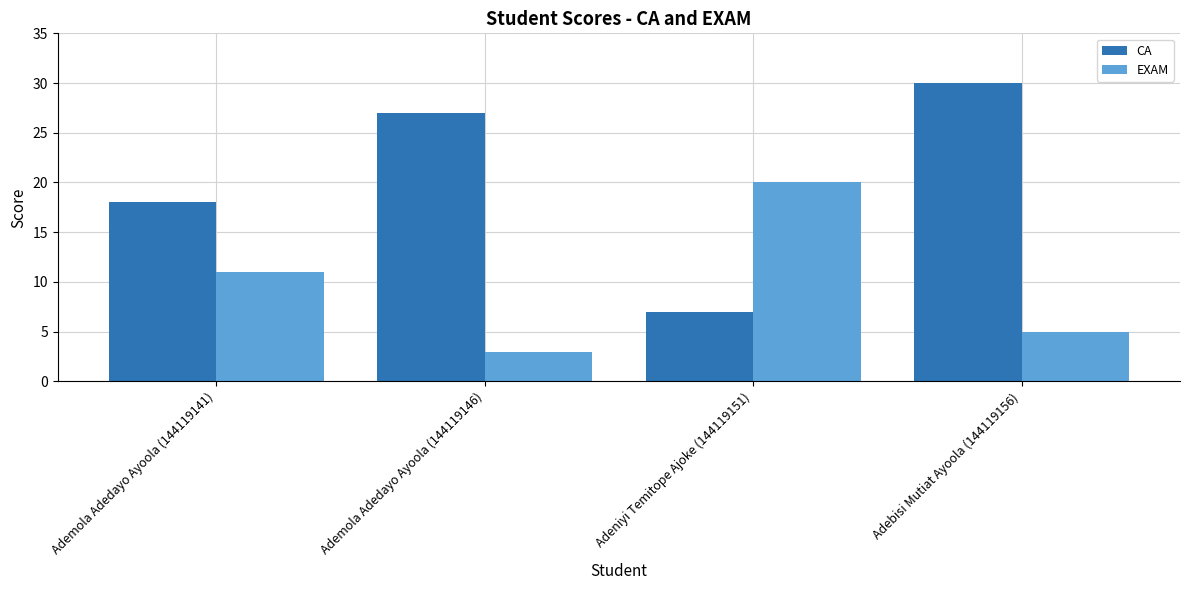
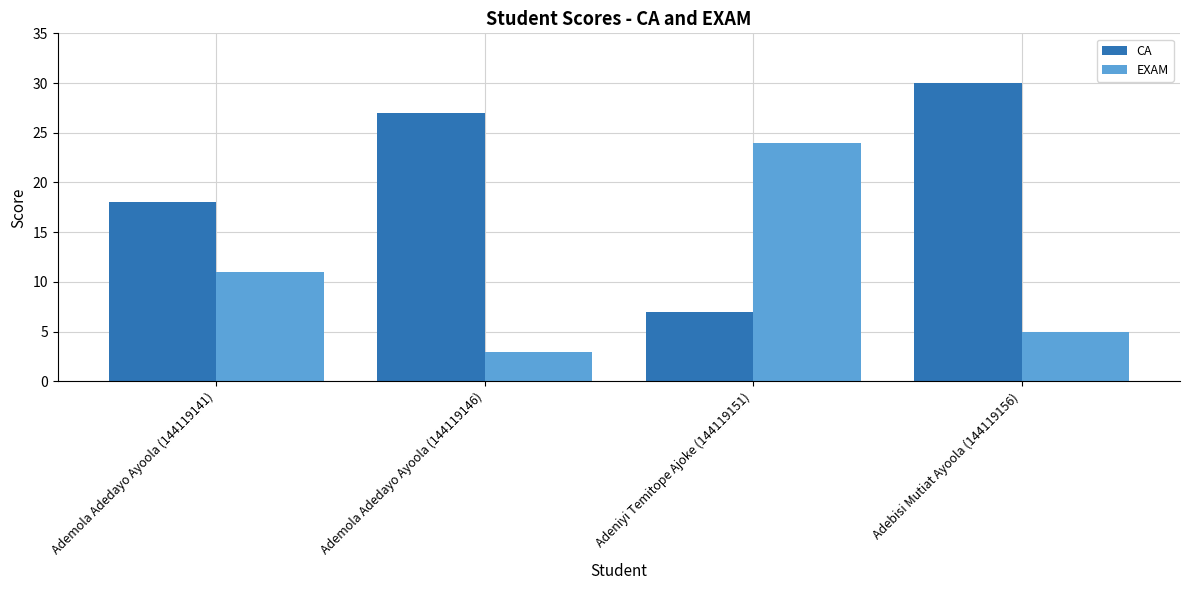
EXAM, Adeniyi Temitope Ajoke (144119151): 20 -> 24
